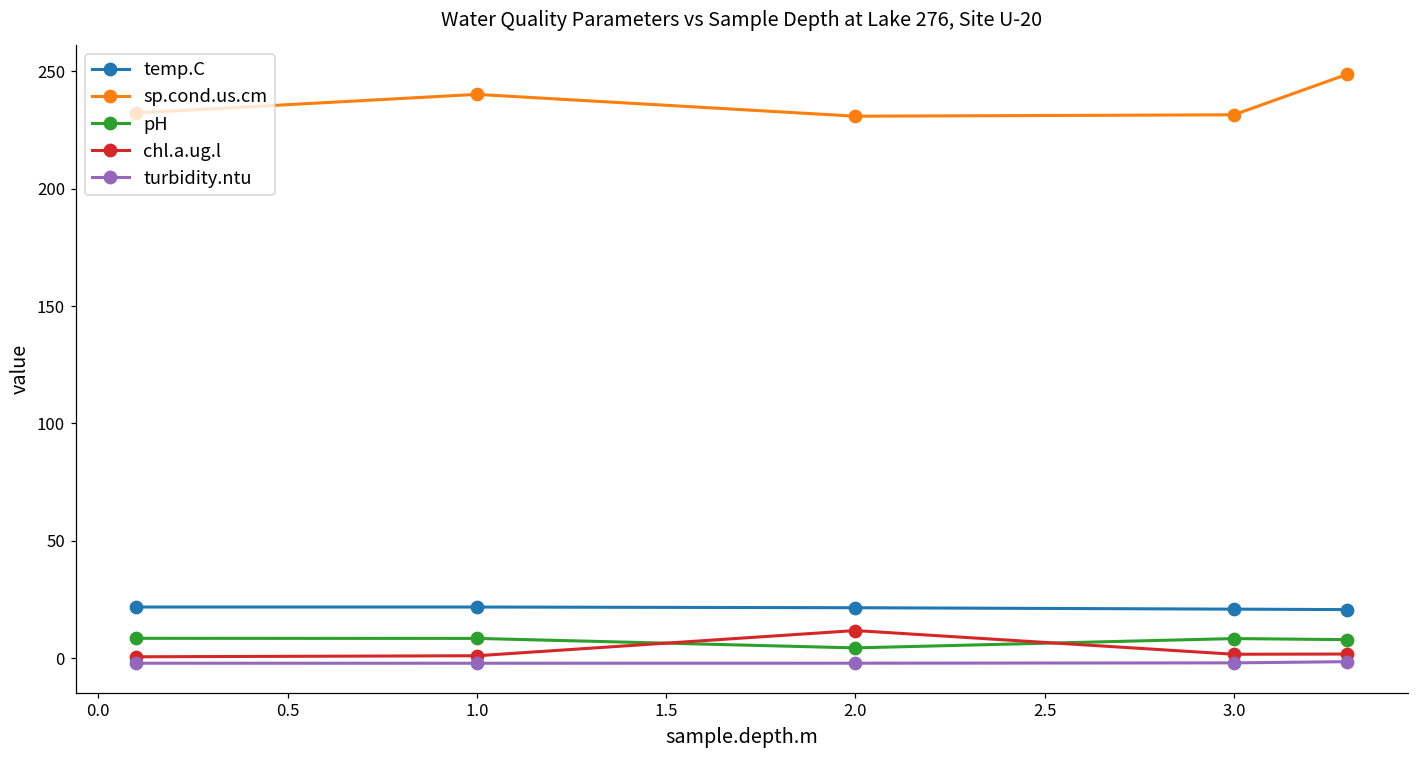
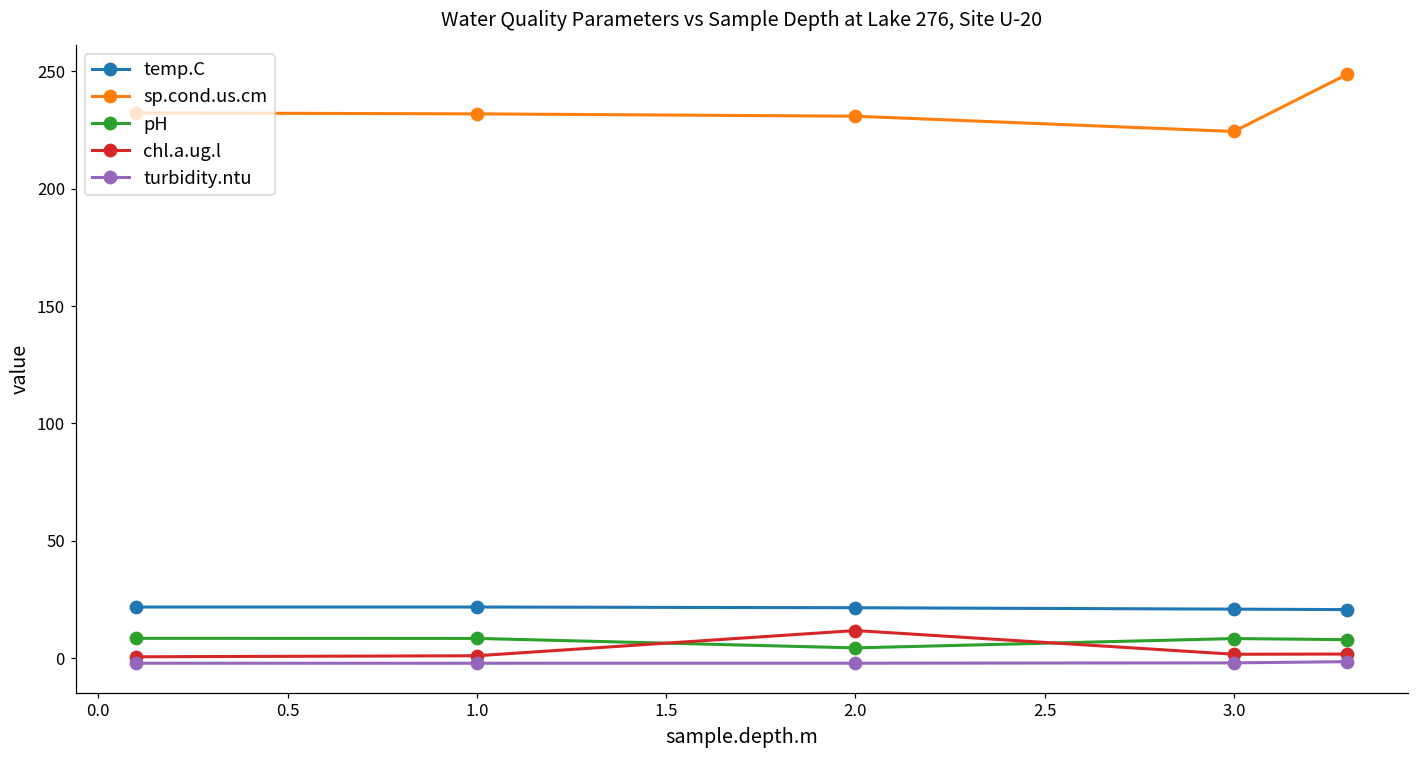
sp.cond.us.cm, 1.0: 240 -> 232
sp.cond.us.cm, 3.0: 232 -> 224
